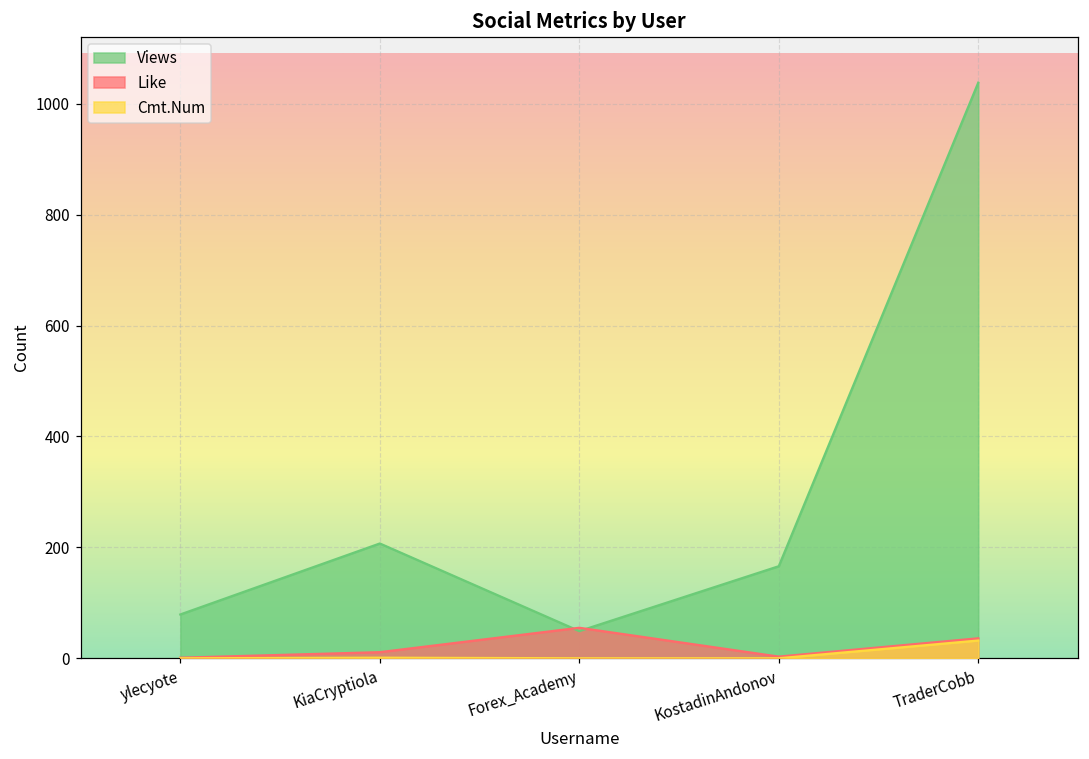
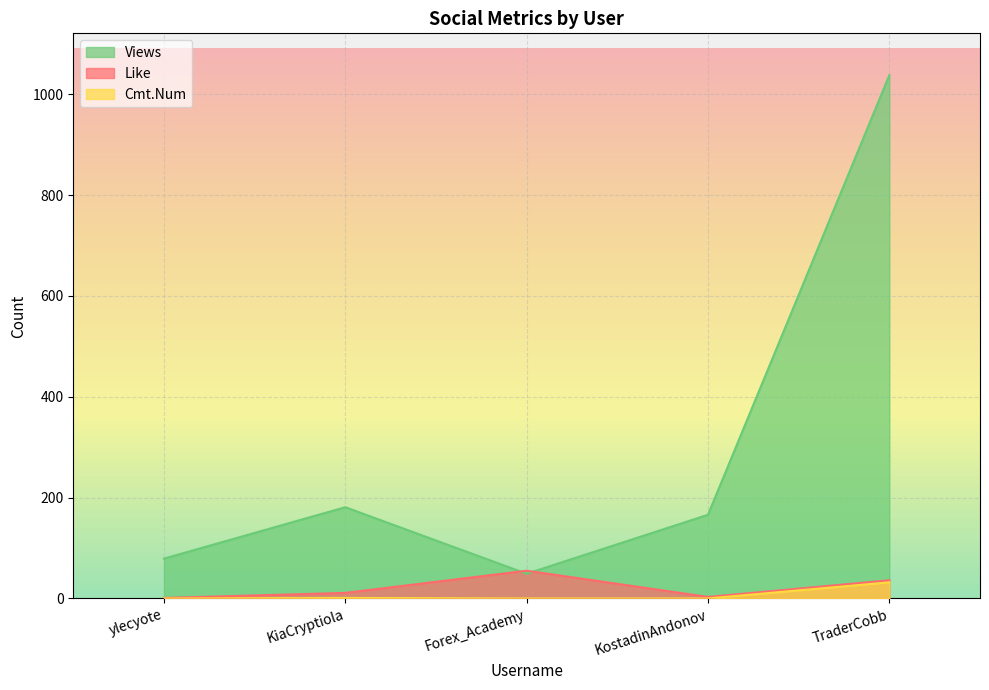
Views, KiaCryptiola: 210 -> 180
